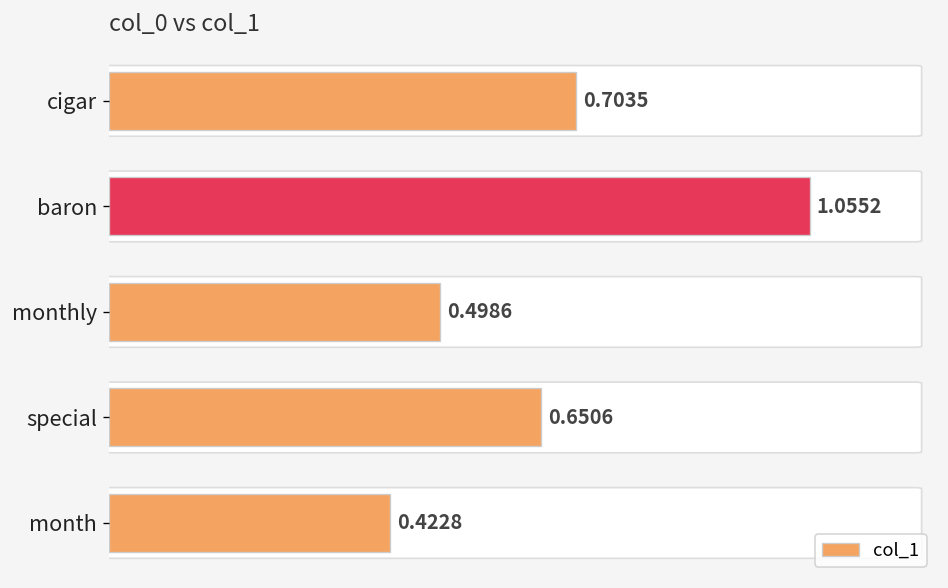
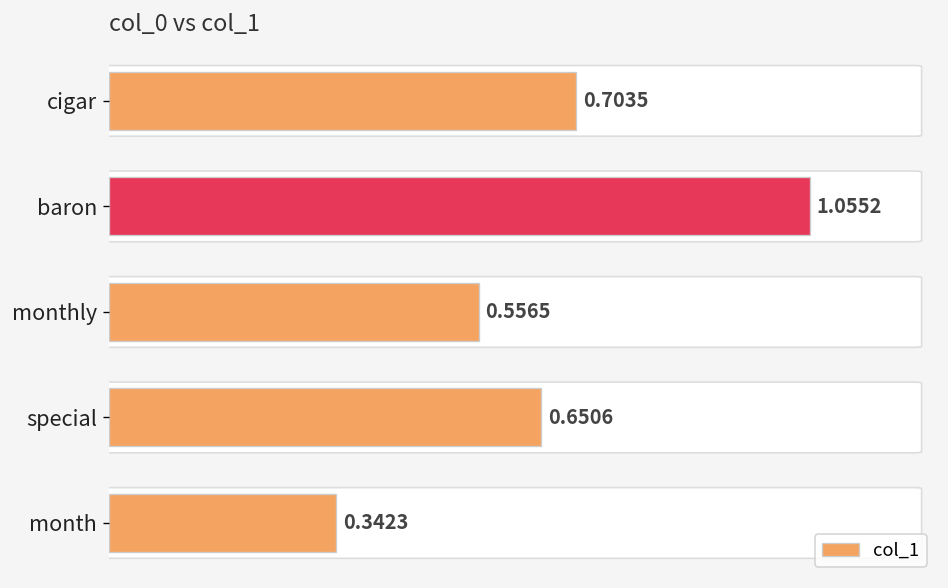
monthly: 0.4986 -> 0.5565
month: 0.4228 -> 0.3423
